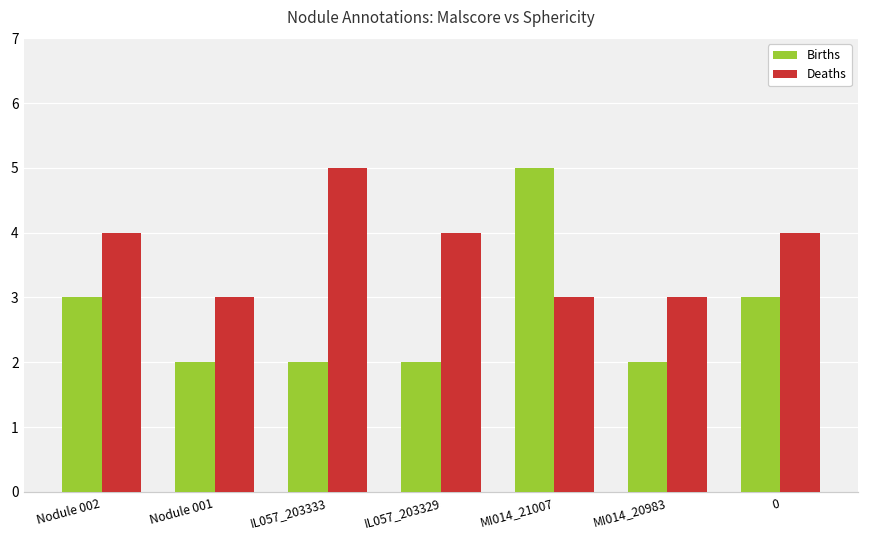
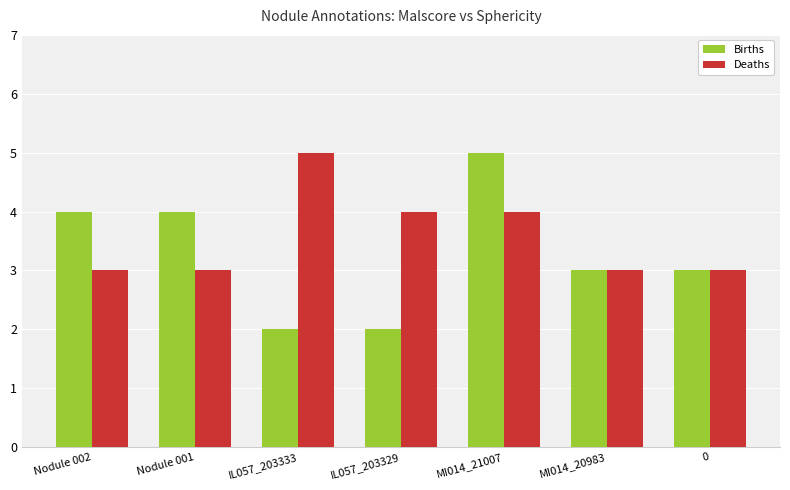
Births, Nodule 002: 3 -> 4
Deaths, Nodule 002: 4 -> 3
Births, Nodule 001: 2 -> 4
Deaths, MI014_21007: 3 -> 4
Births, MI014_20983: 2 -> 3
Deaths, 0: 4 -> 3
